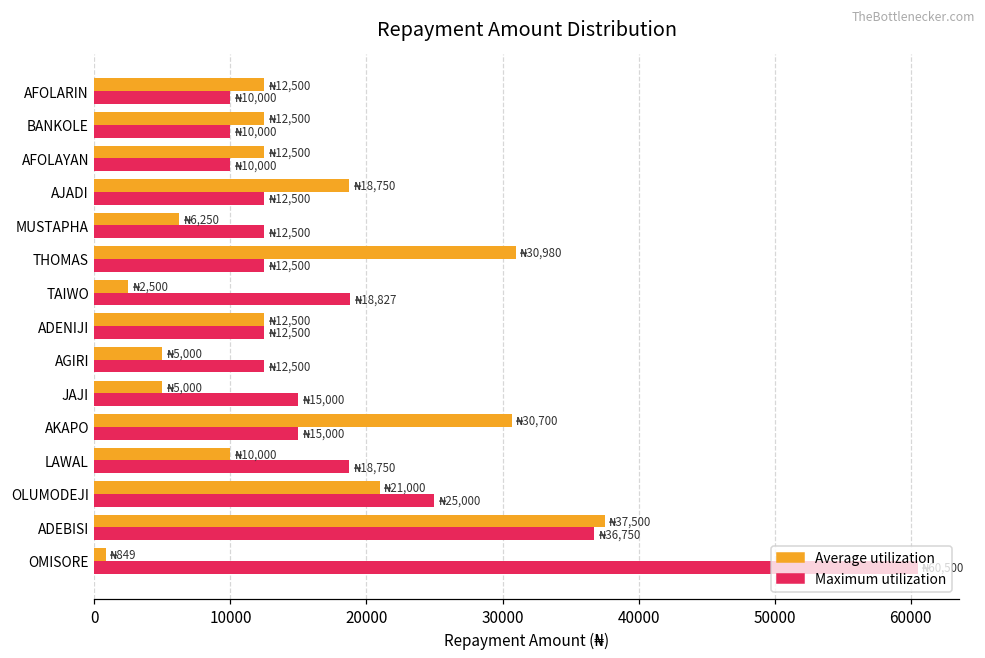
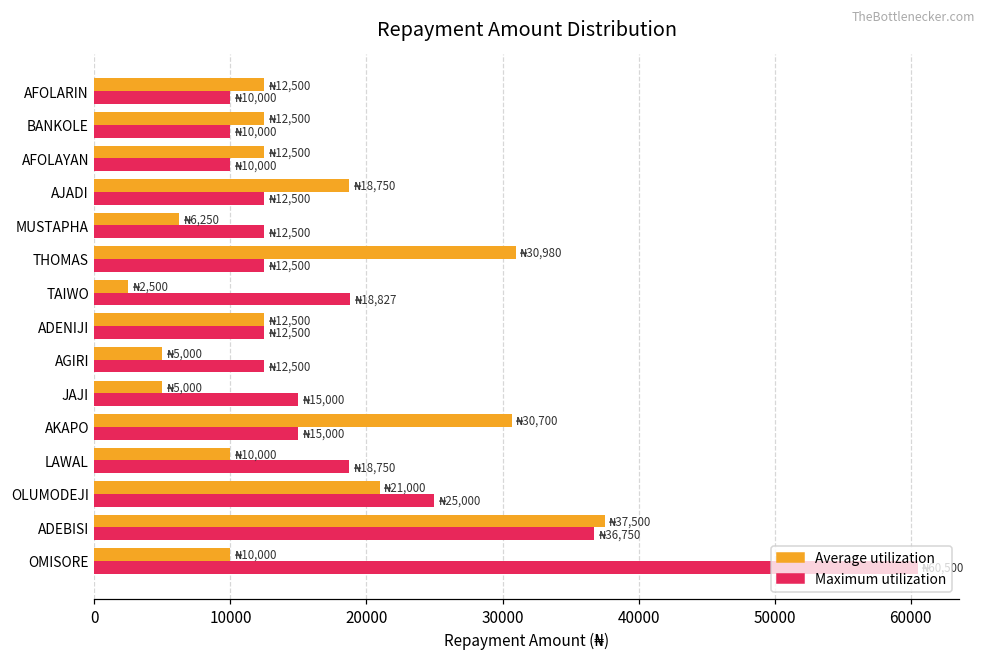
Average utilization, OMISORE: 849 -> 10,000
